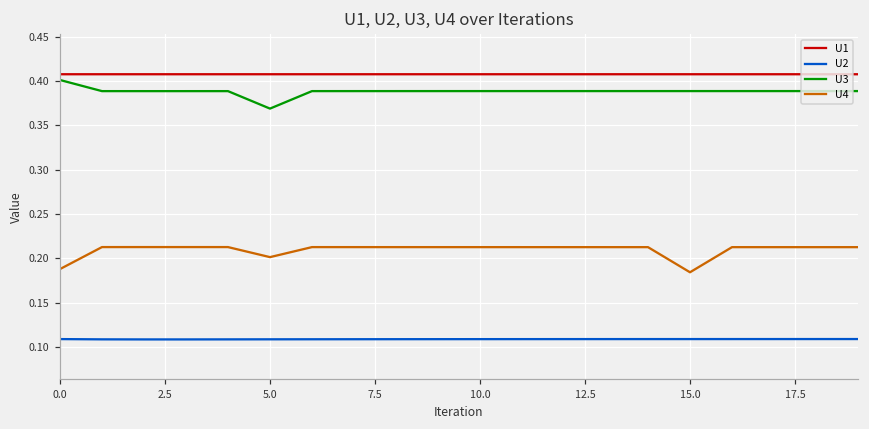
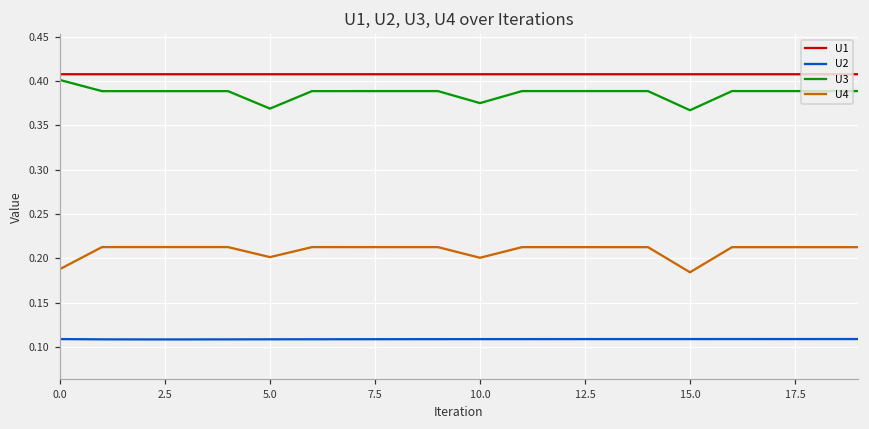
U3, 10.0: 0.39 -> 0.38
U4, 10.0: 0.21 -> 0.20
U3, 15.0: 0.39 -> 0.37
